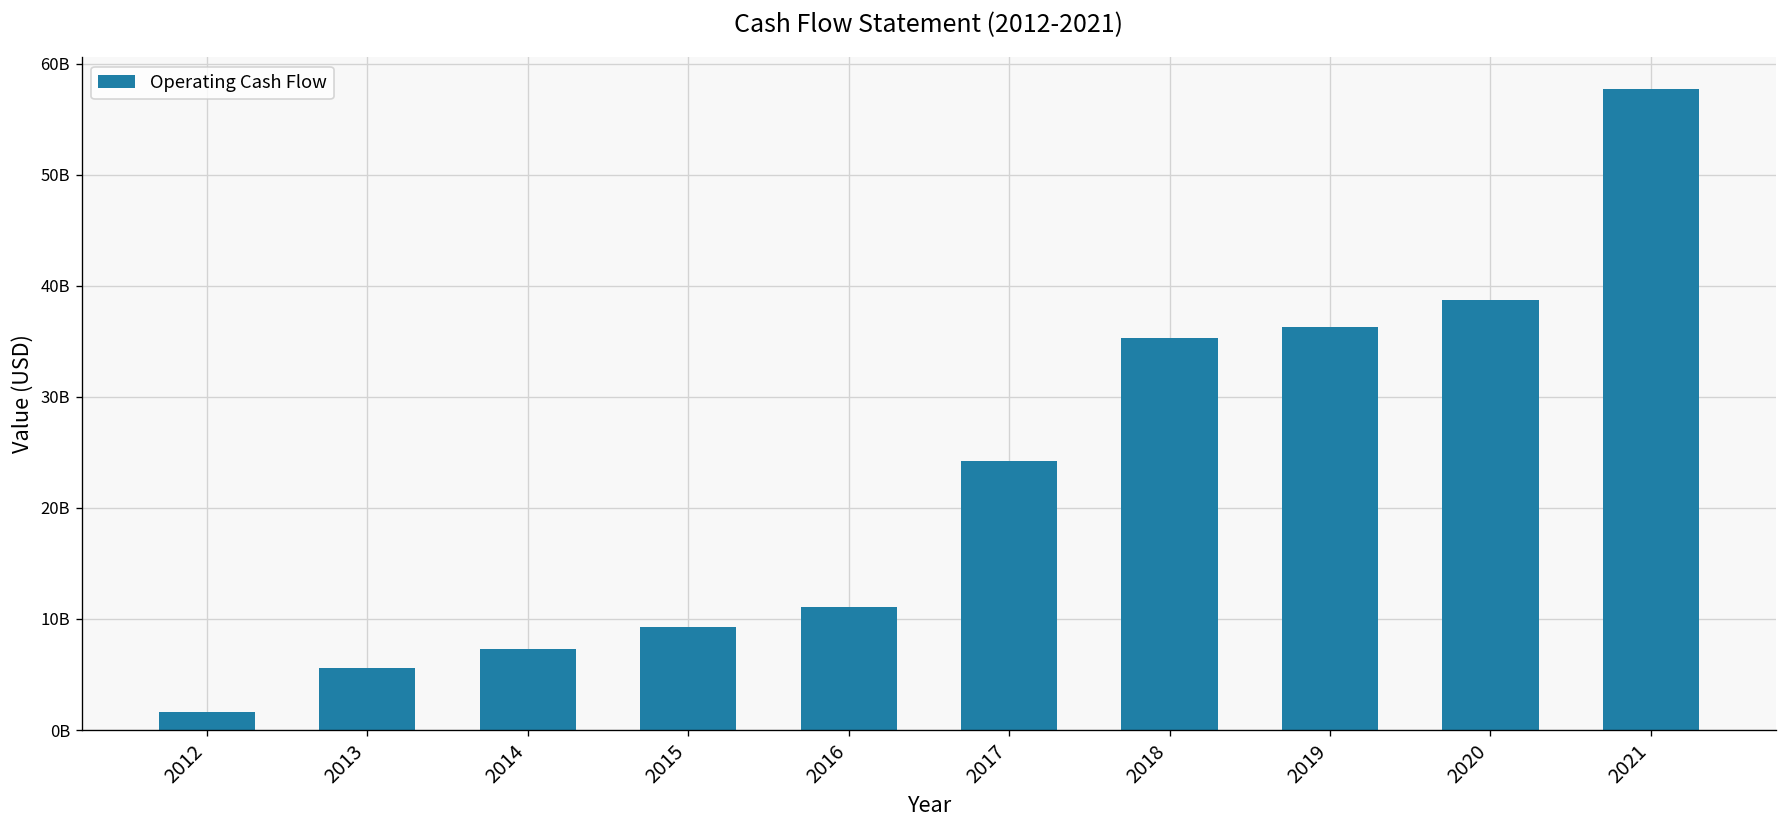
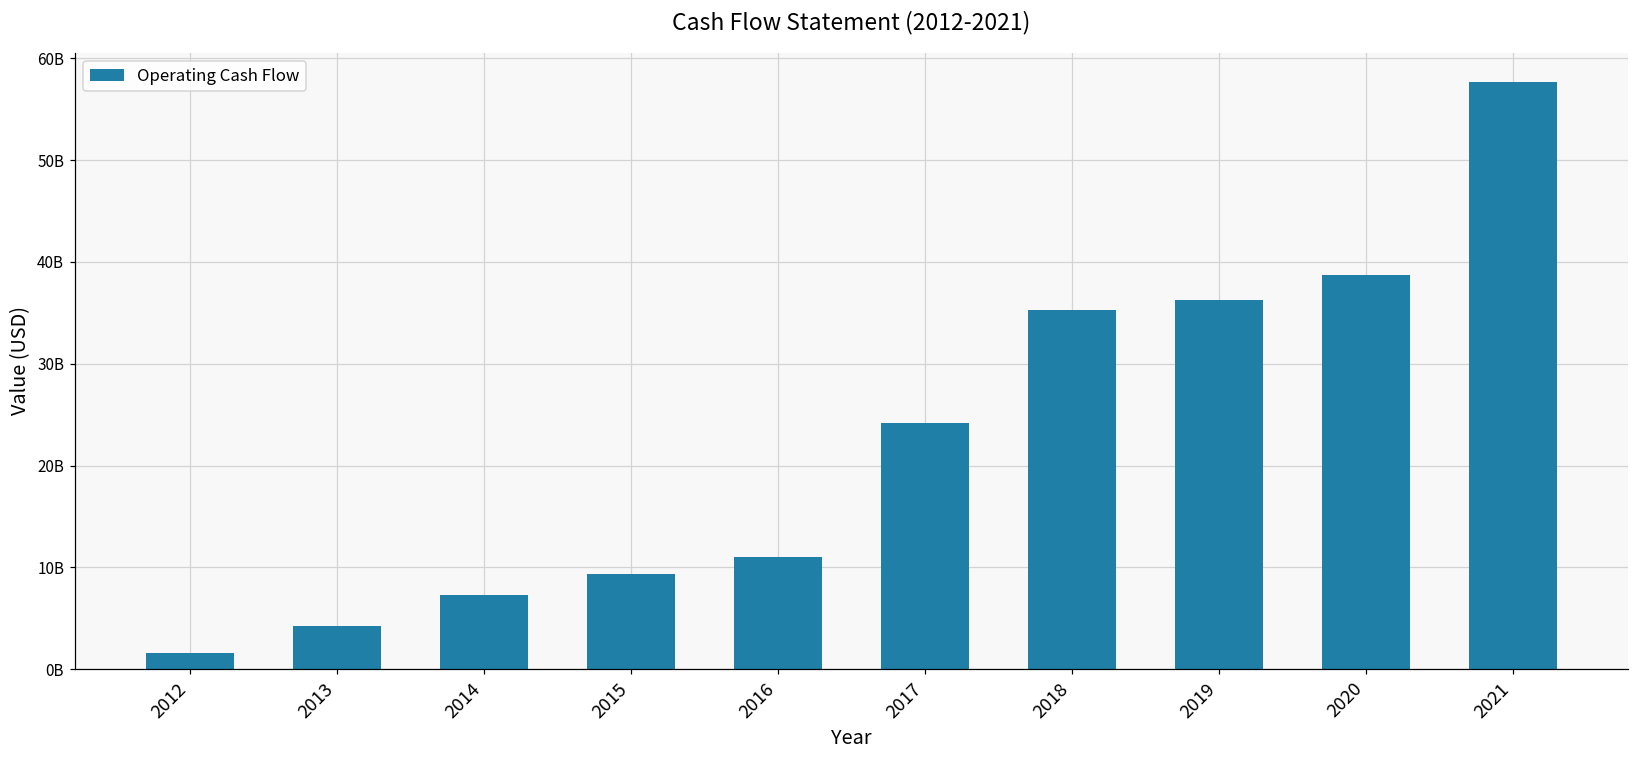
2013: 6000000000 -> 4000000000
